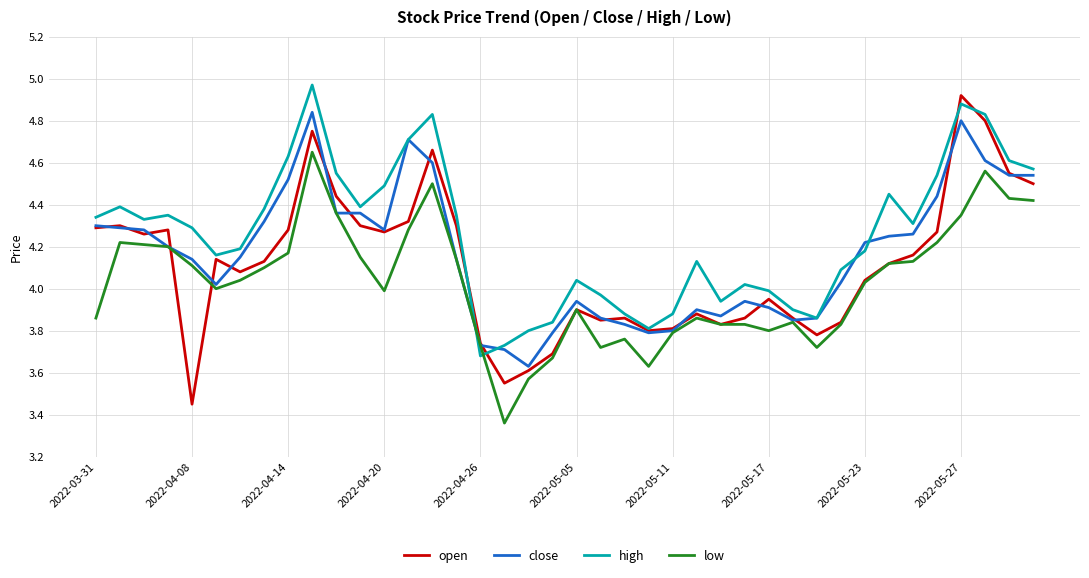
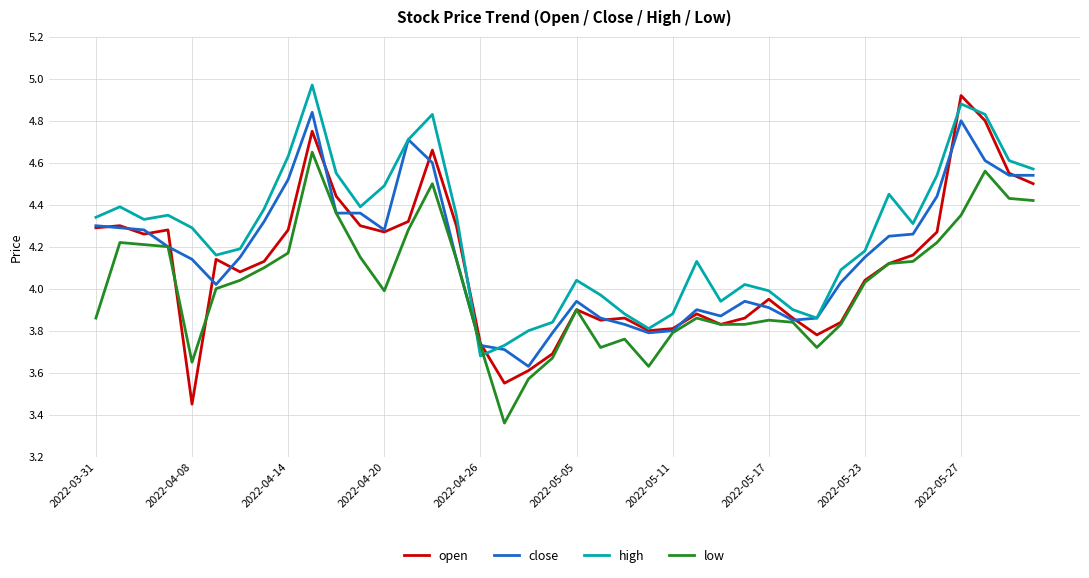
low, 2022-04-08: 4.11 -> 3.65
low, 2022-05-17: 3.80 -> 3.85
close, 2022-05-23: 4.22 -> 4.15
